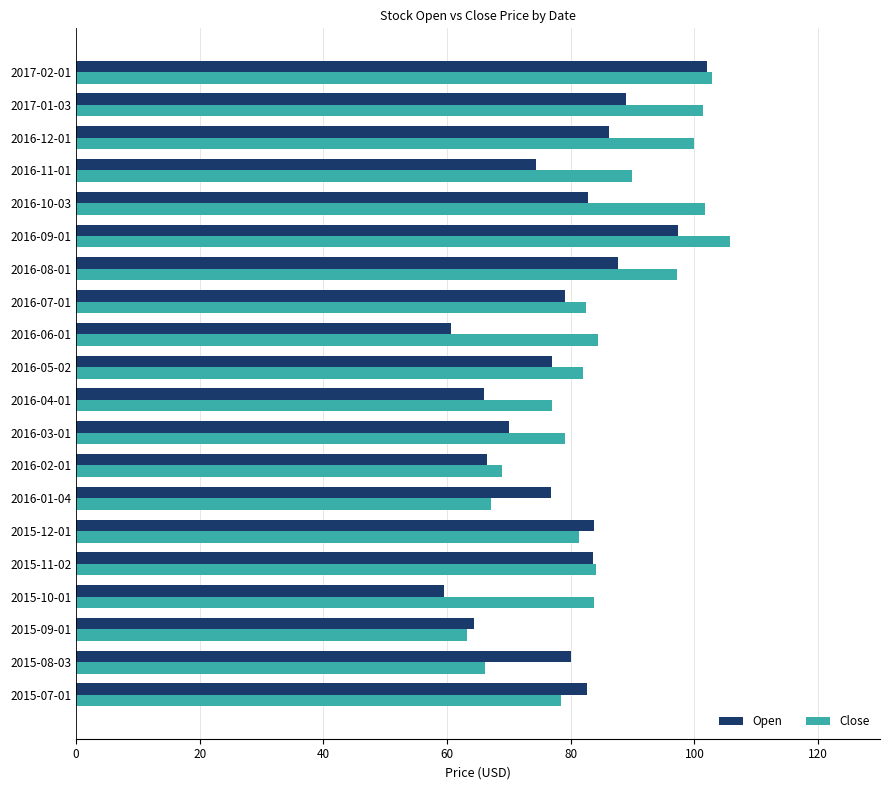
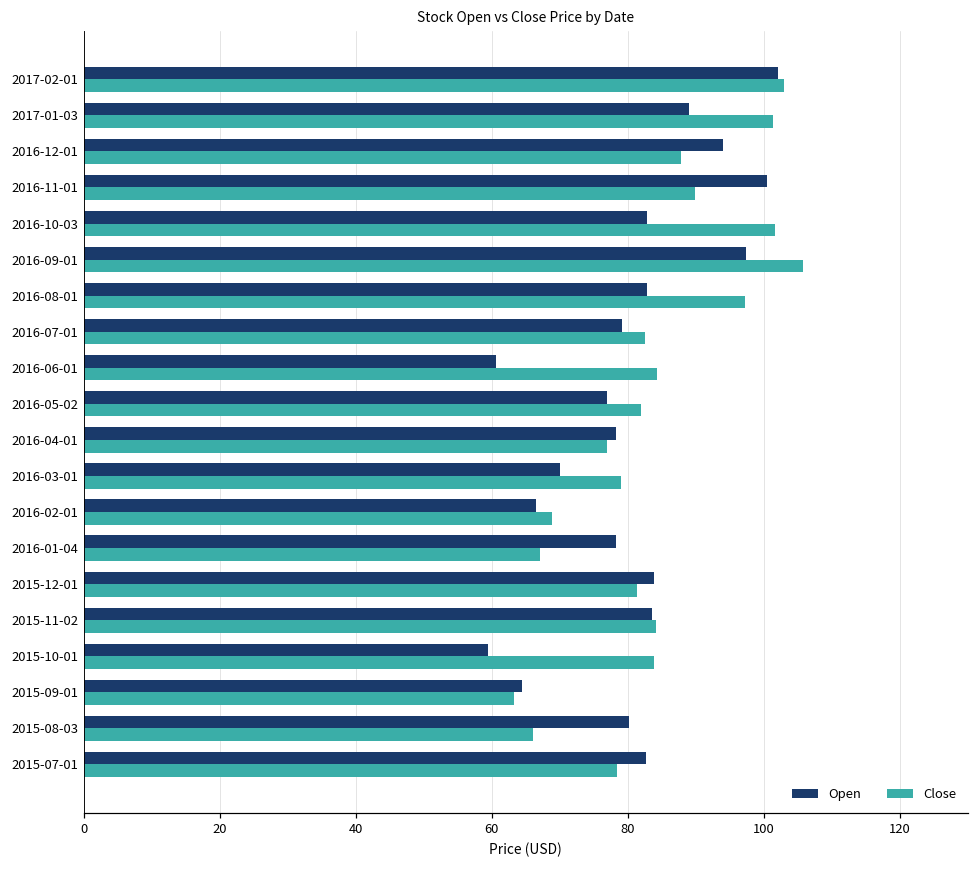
Open, 2016-12-01: 86 -> 94
Close, 2016-12-01: 100 -> 88
Open, 2016-11-01: 74 -> 100
Open, 2016-08-01: 88 -> 83
Open, 2016-04-01: 66 -> 78
Open, 2016-01-04: 77 -> 78
